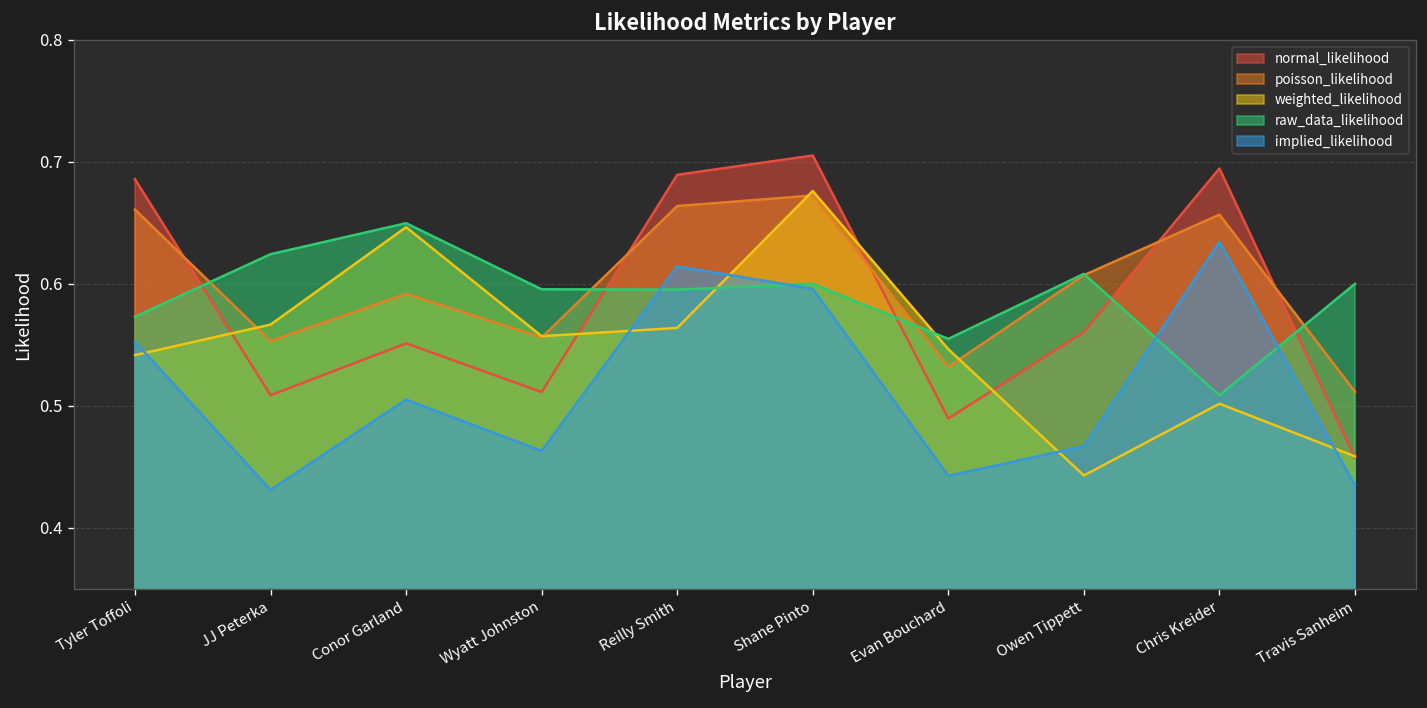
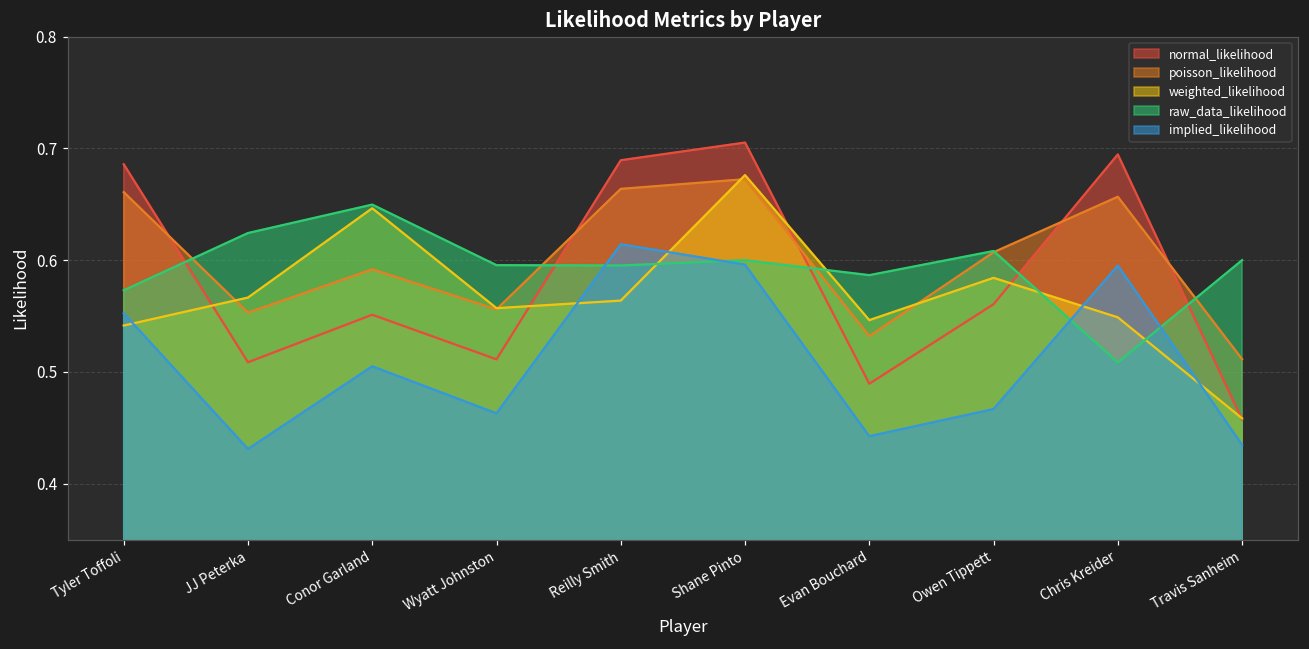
raw_data_likelihood, Evan Bouchard: 0.555 -> 0.587
weighted_likelihood, Owen Tippett: 0.443 -> 0.584
weighted_likelihood, Chris Kreider: 0.502 -> 0.549
implied_likelihood, Chris Kreider: 0.634 -> 0.595
